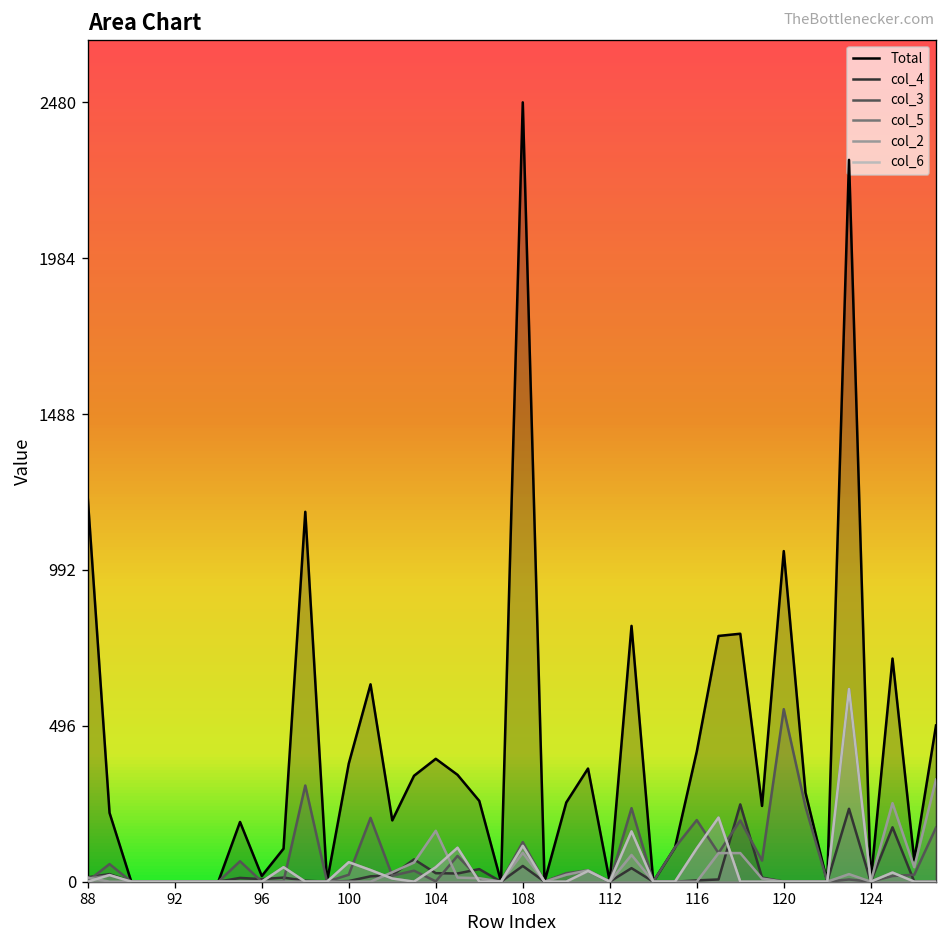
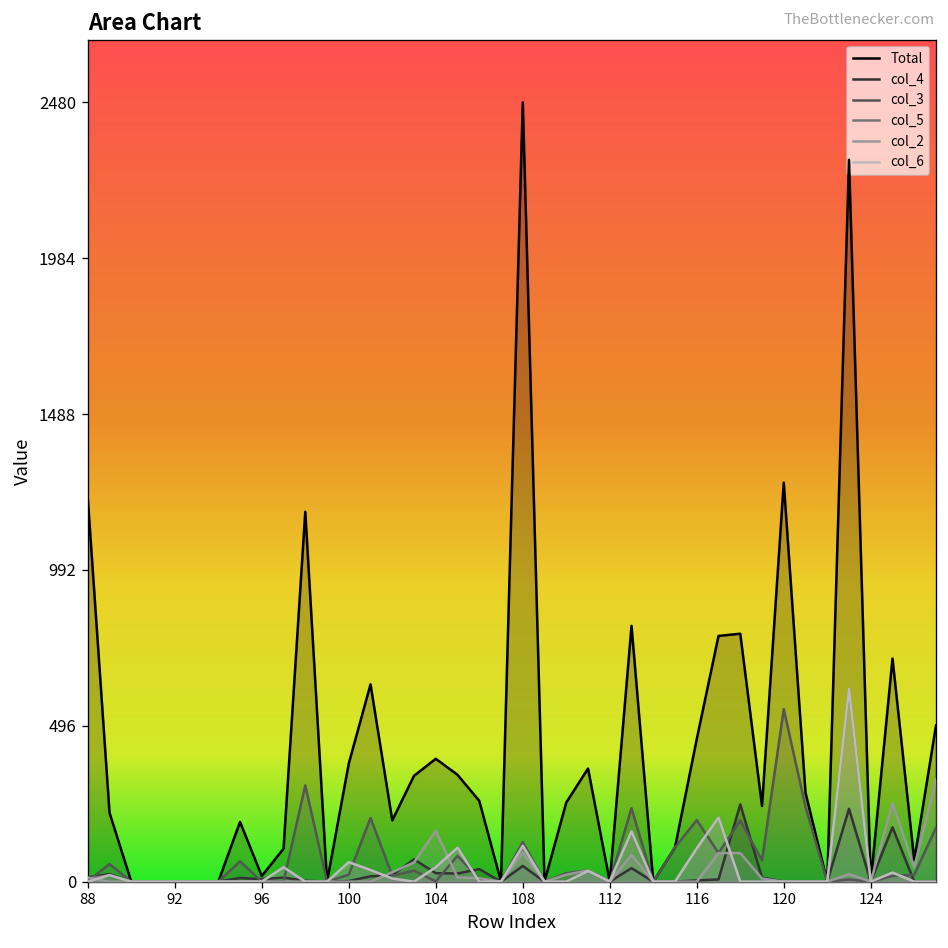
Total, 116: 410 -> 450
Total, 120: 1050 -> 1270
